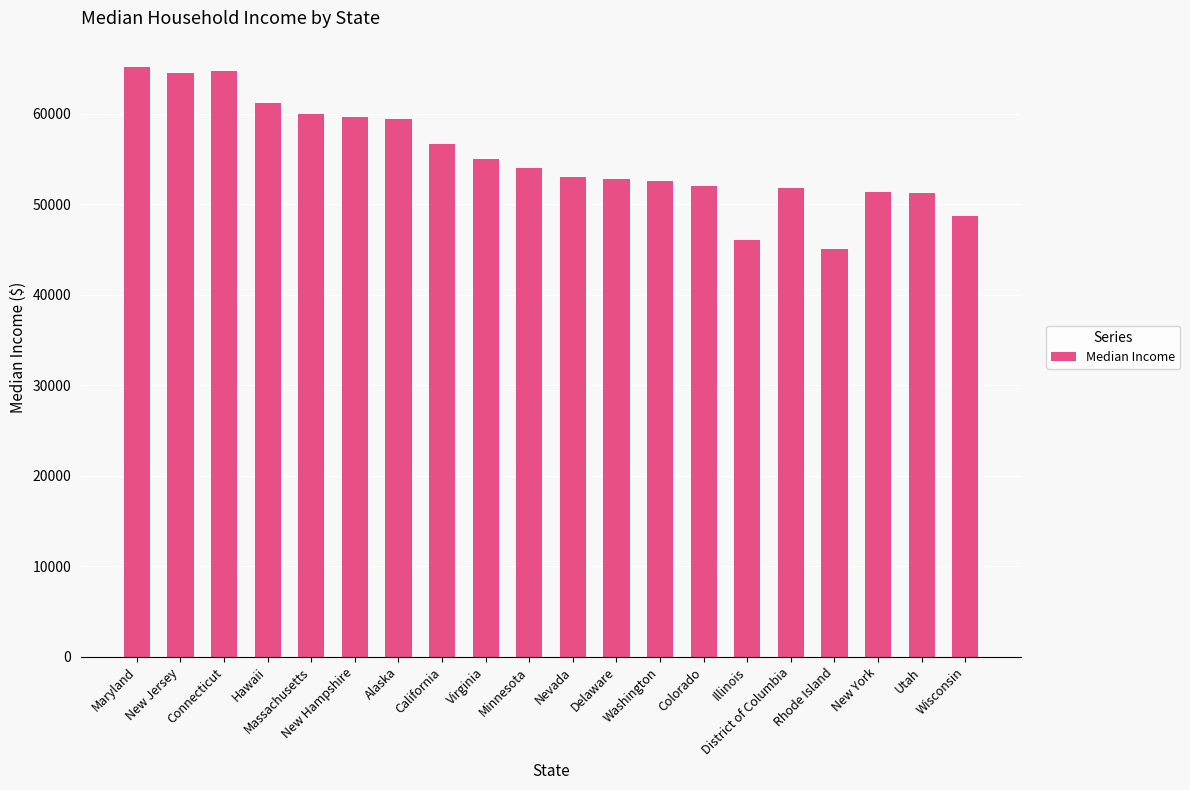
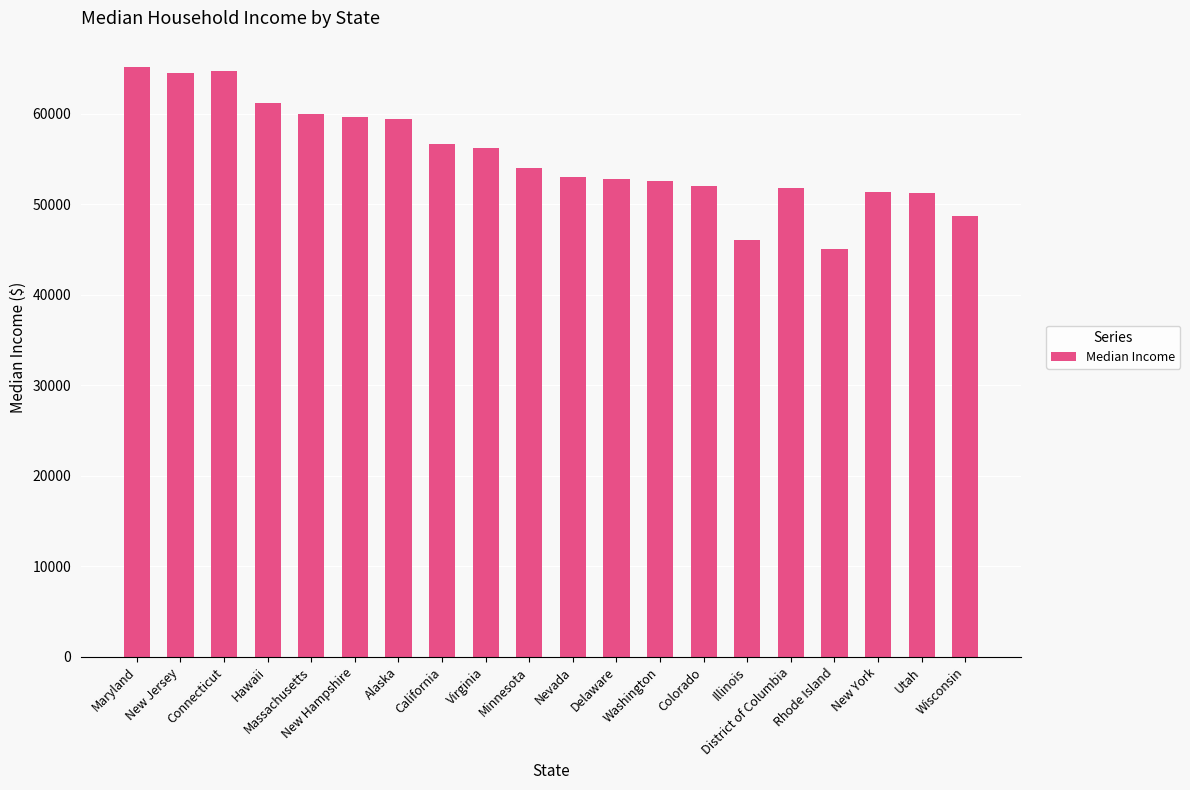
Virginia: 55000 -> 56000
